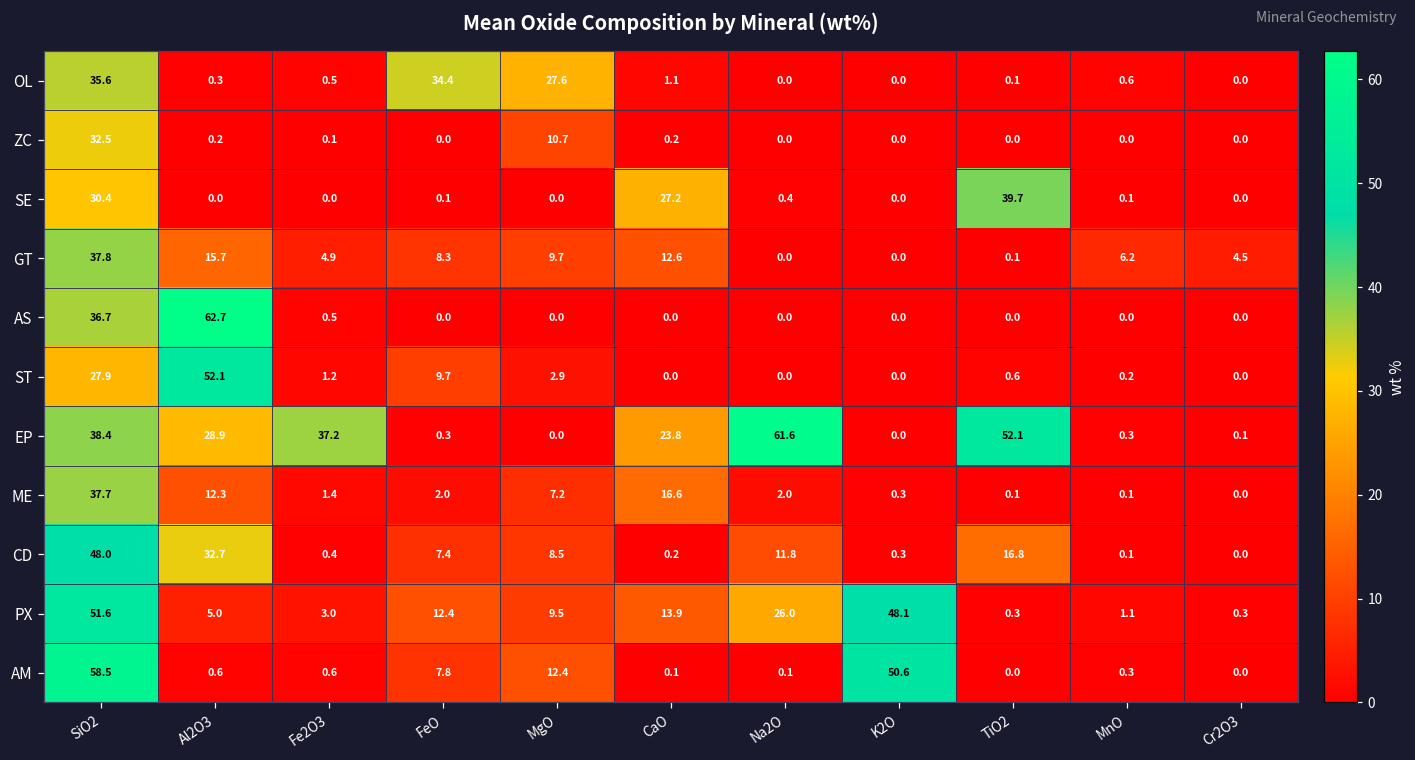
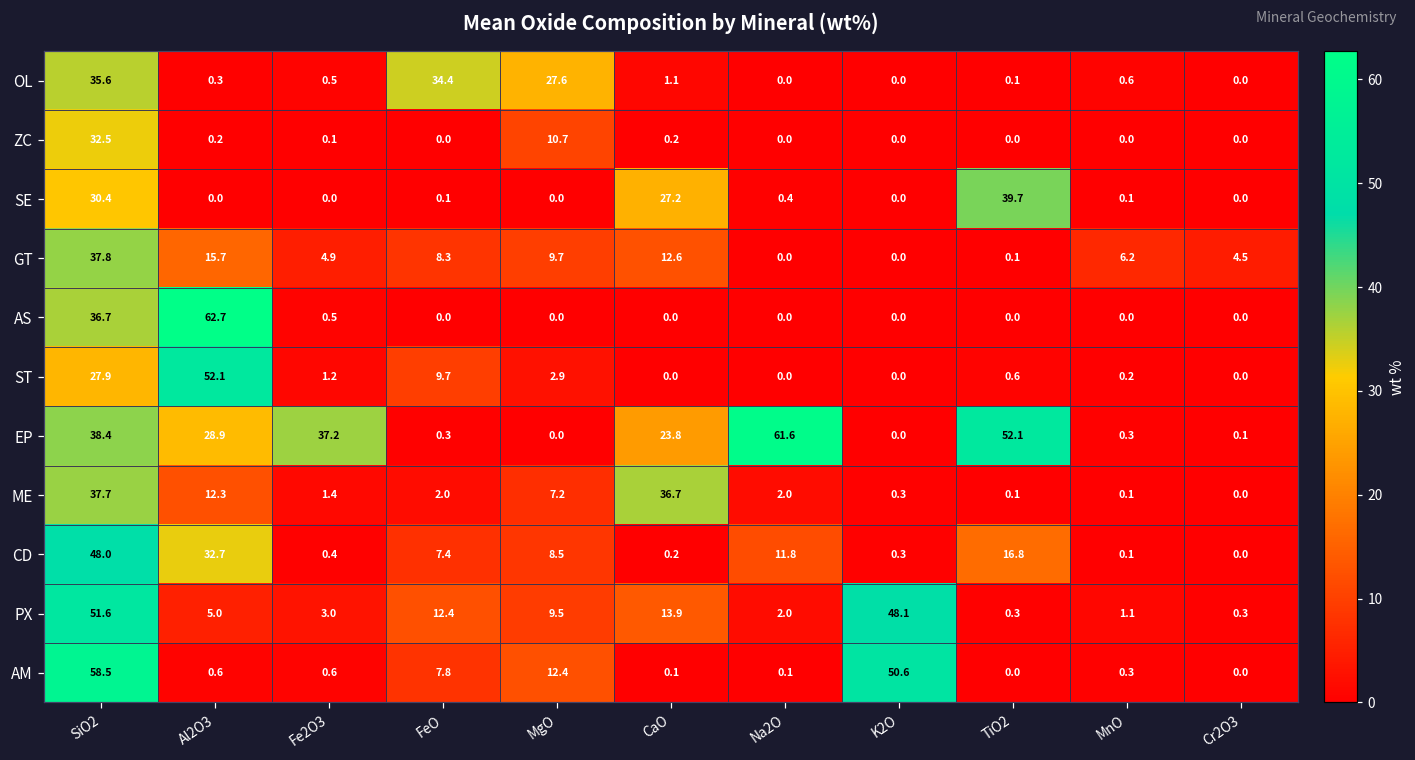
ME, CaO: 16.6 -> 36.7
PX, Na2O: 26.0 -> 2.0
